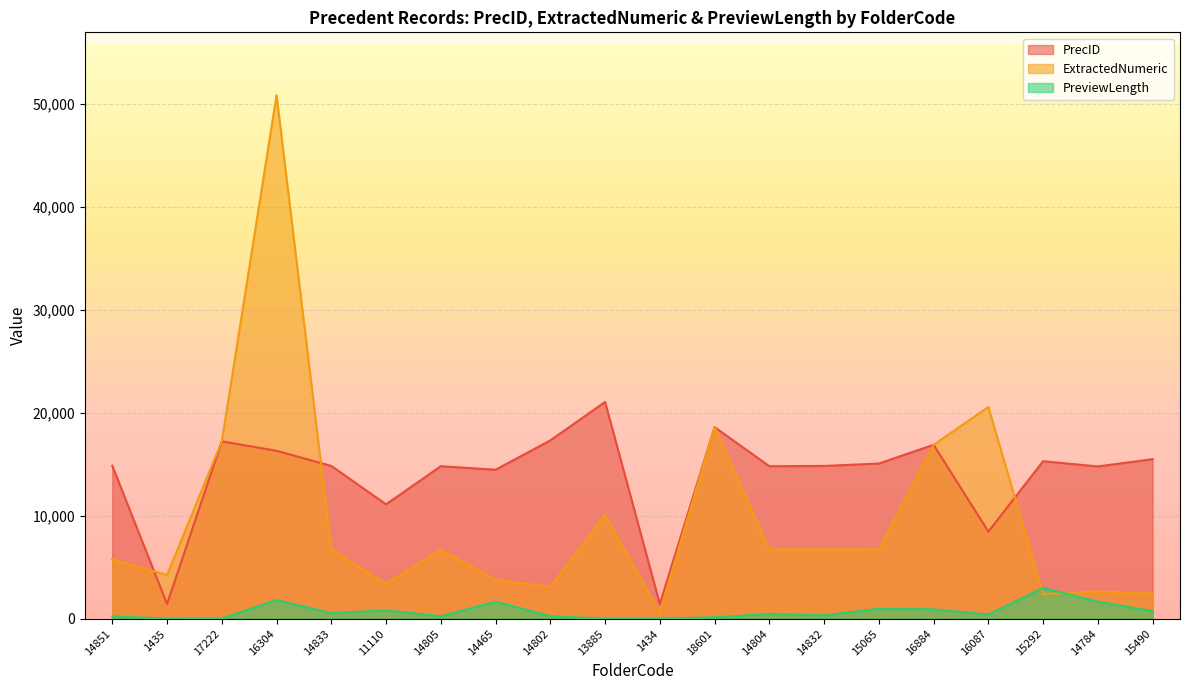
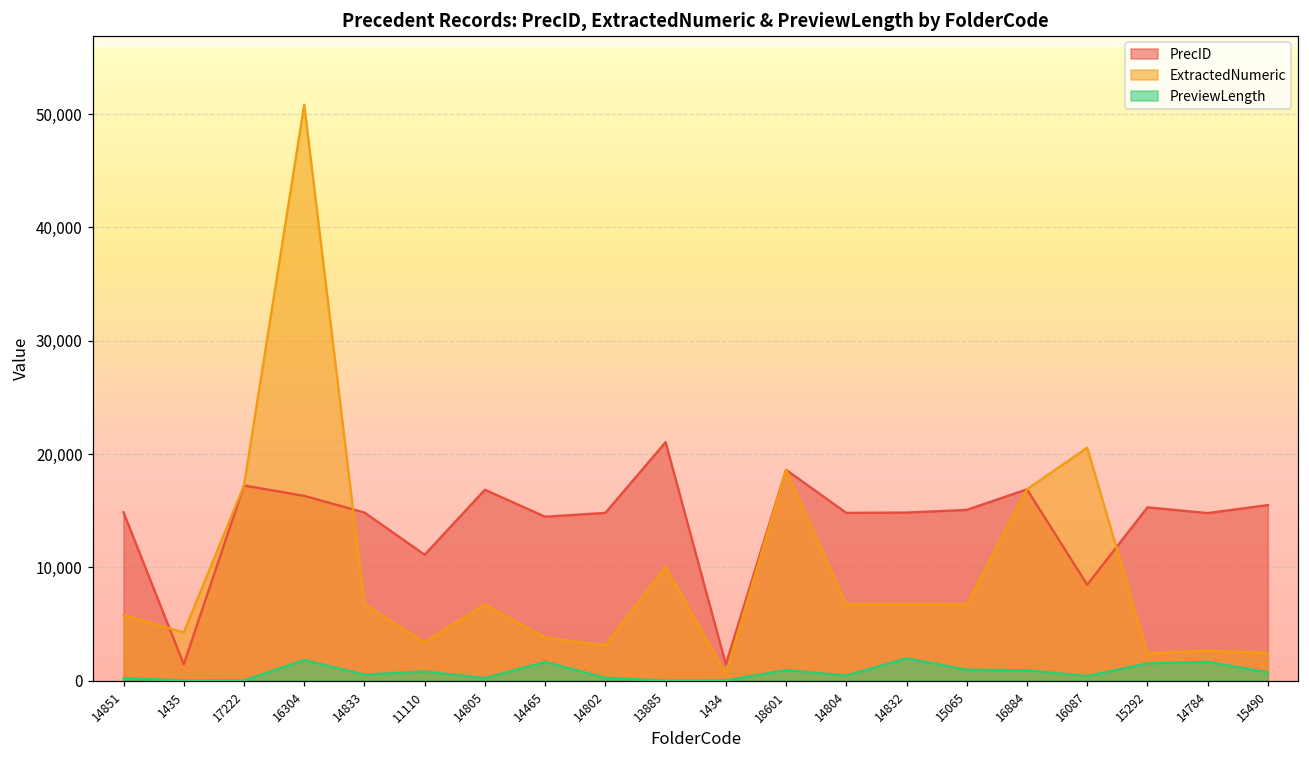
PrecID, 14805: 14,800 -> 16,800
PrecID, 14802: 17,300 -> 14,800
PreviewLength, 18601: 100 -> 900
PreviewLength, 14832: 300 -> 2,000
PreviewLength, 15292: 3,000 -> 1,500
